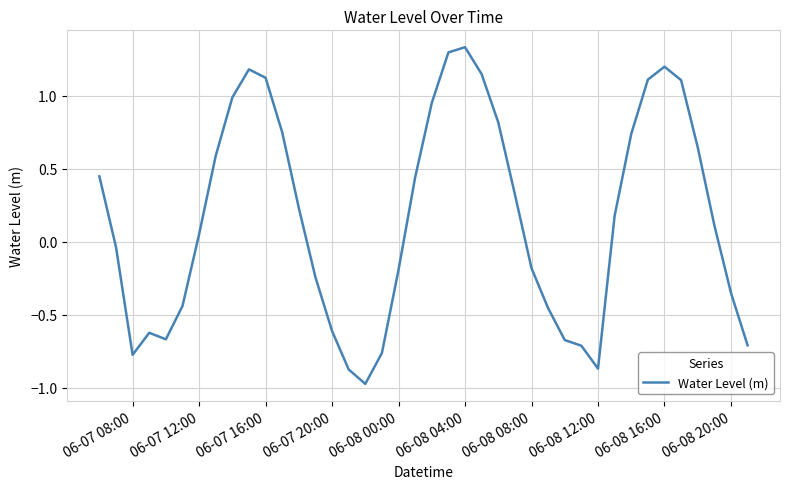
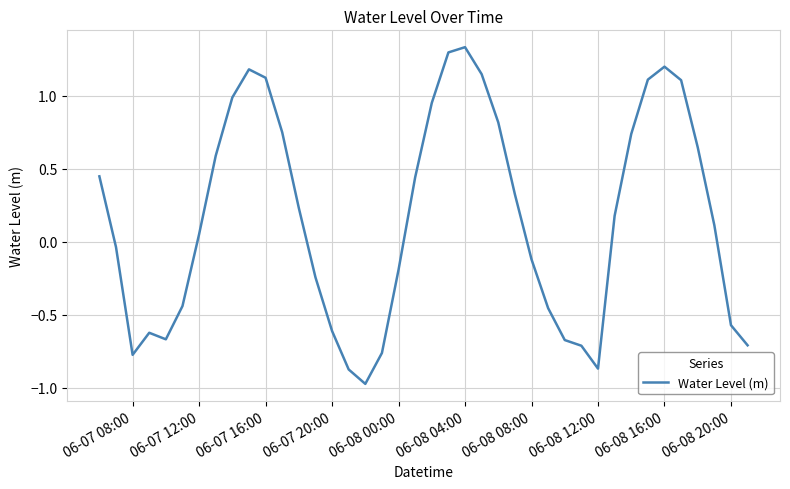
06-08 08:00: -0.18 -> -0.12
06-08 20:00: -0.35 -> -0.57
